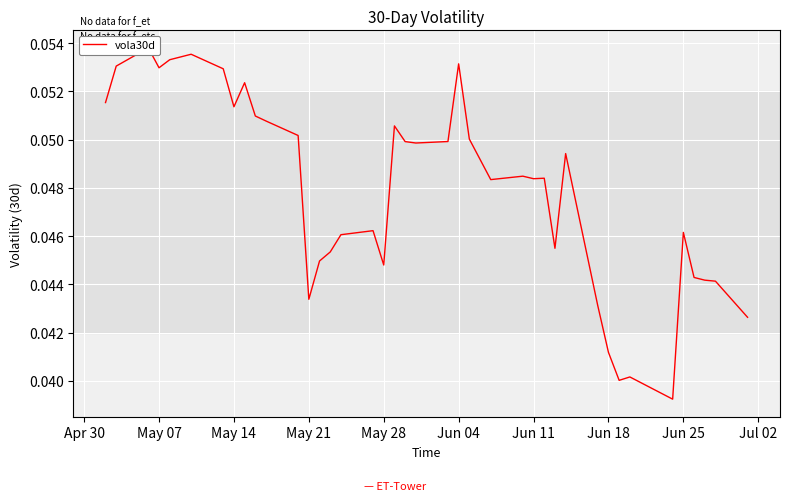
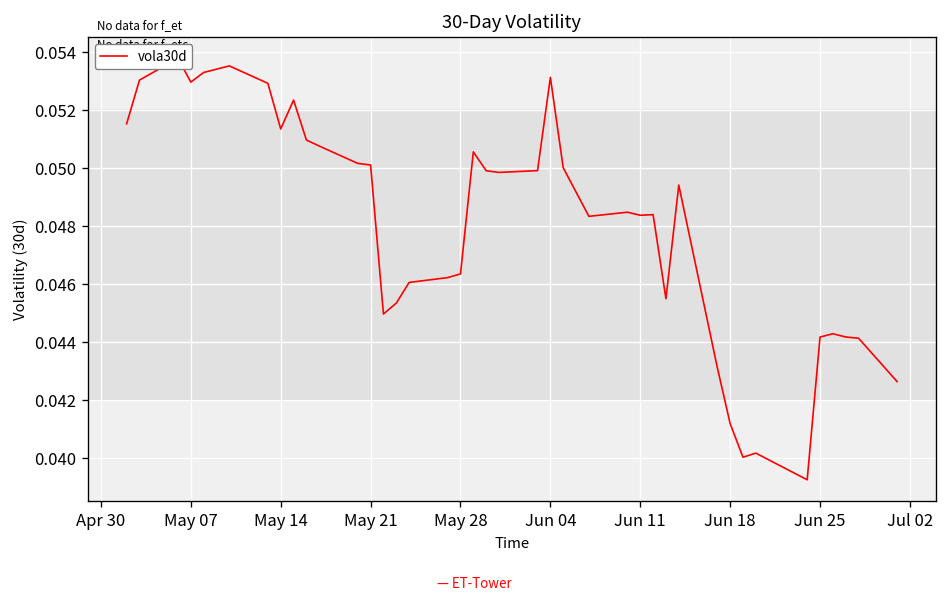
May 21: 0.0434 -> 0.0501
May 28: 0.0448 -> 0.0464
Jun 25: 0.0462 -> 0.0442
